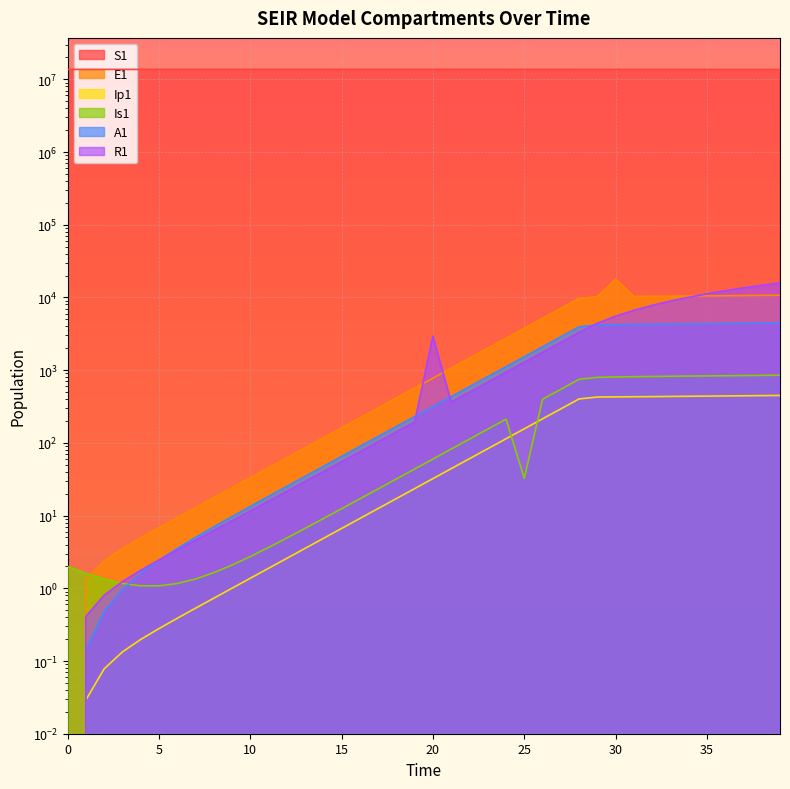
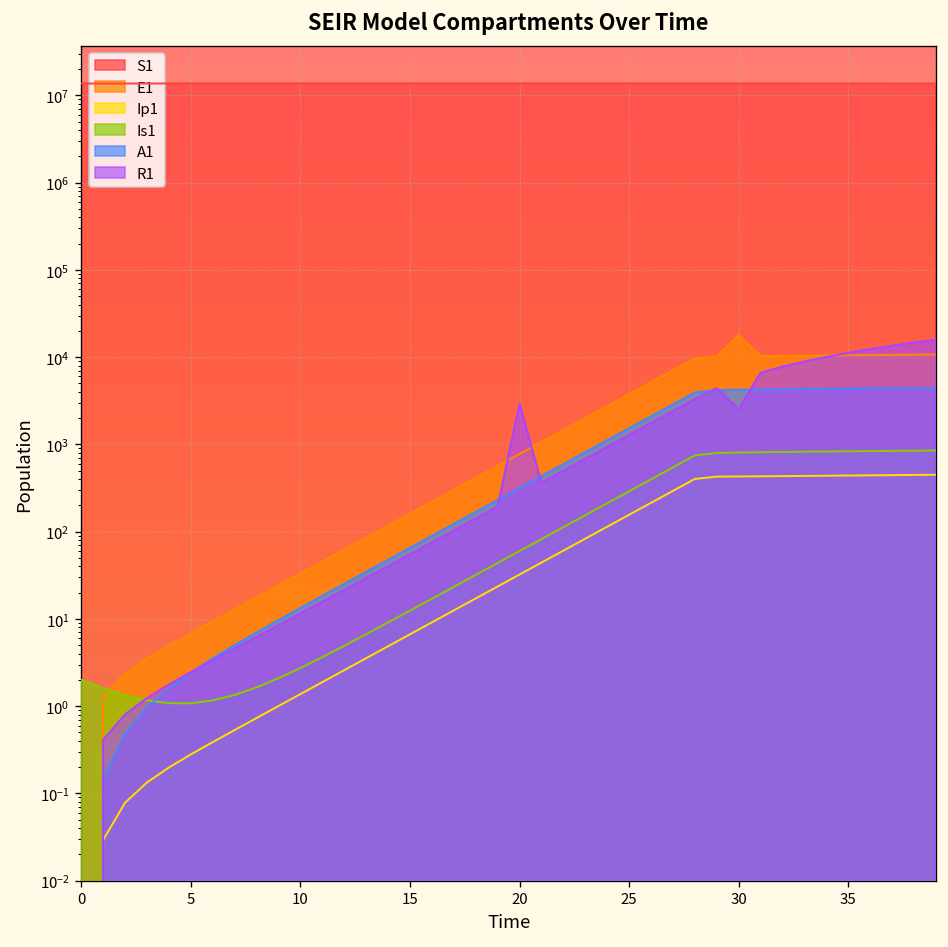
Is1, 25: 30 -> 290
R1, 30: 6000 -> 2500
